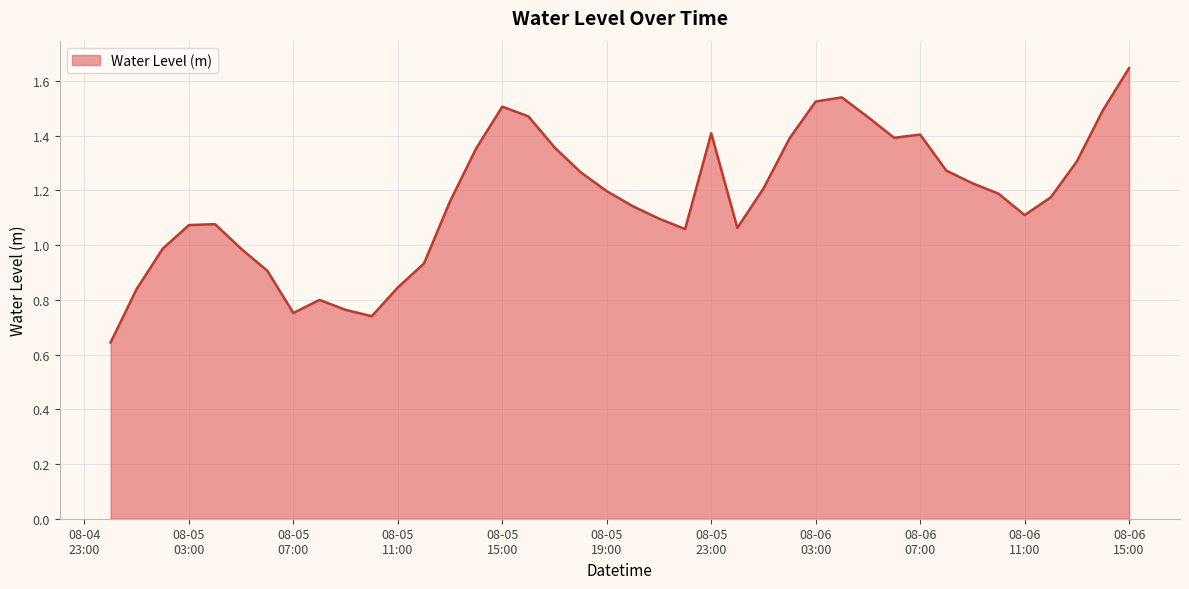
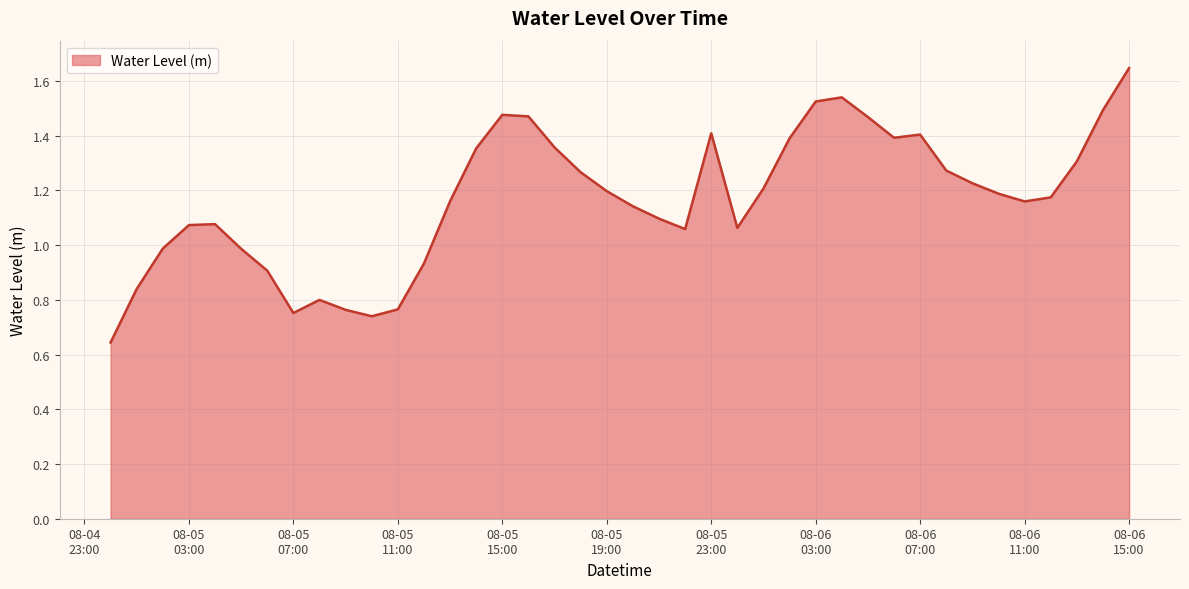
08-05 11:00: 0.85 -> 0.77
08-05 15:00: 1.51 -> 1.48
08-06 11:00: 1.11 -> 1.16
